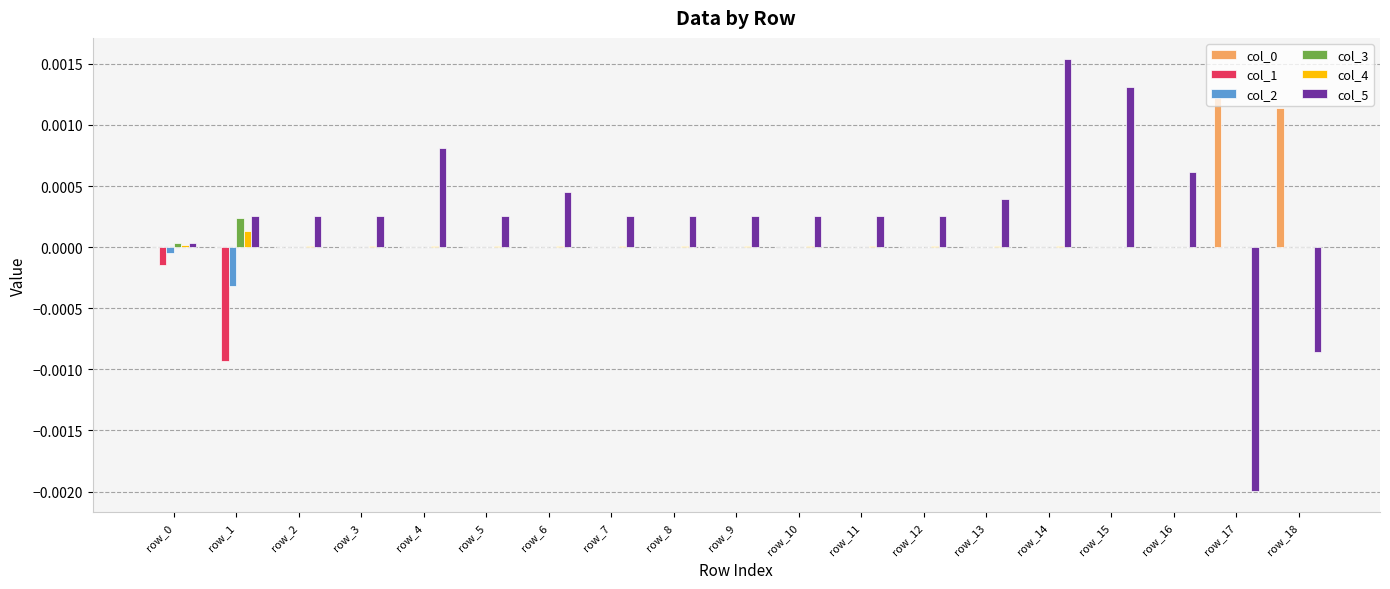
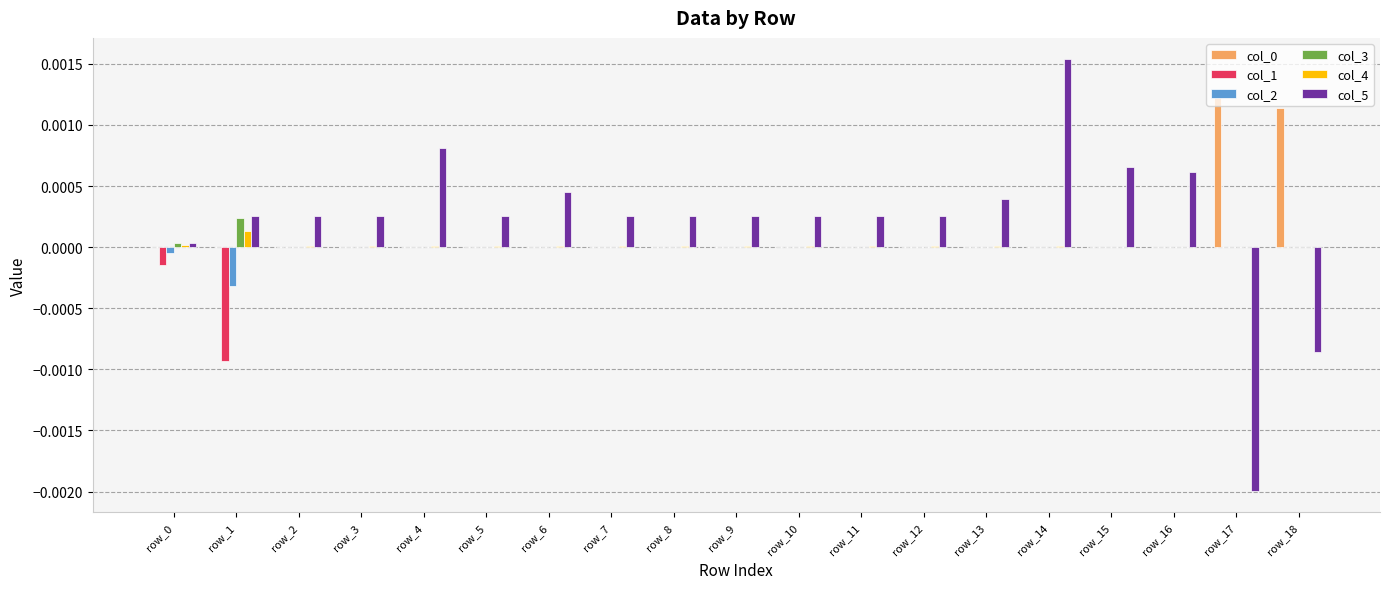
col_5, row_15: 0.00131 -> 0.00066
